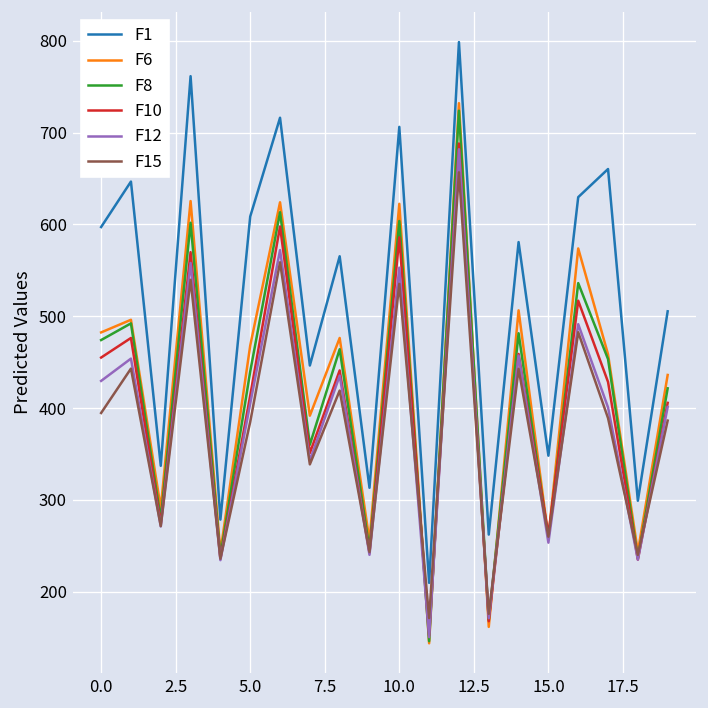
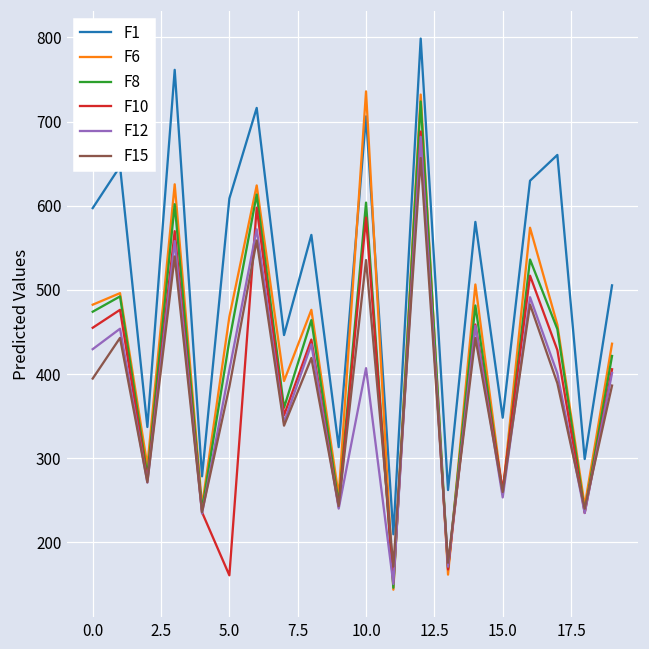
F10, 5.0: 410 -> 160
F6, 10.0: 620 -> 740
F12, 10.0: 550 -> 410
